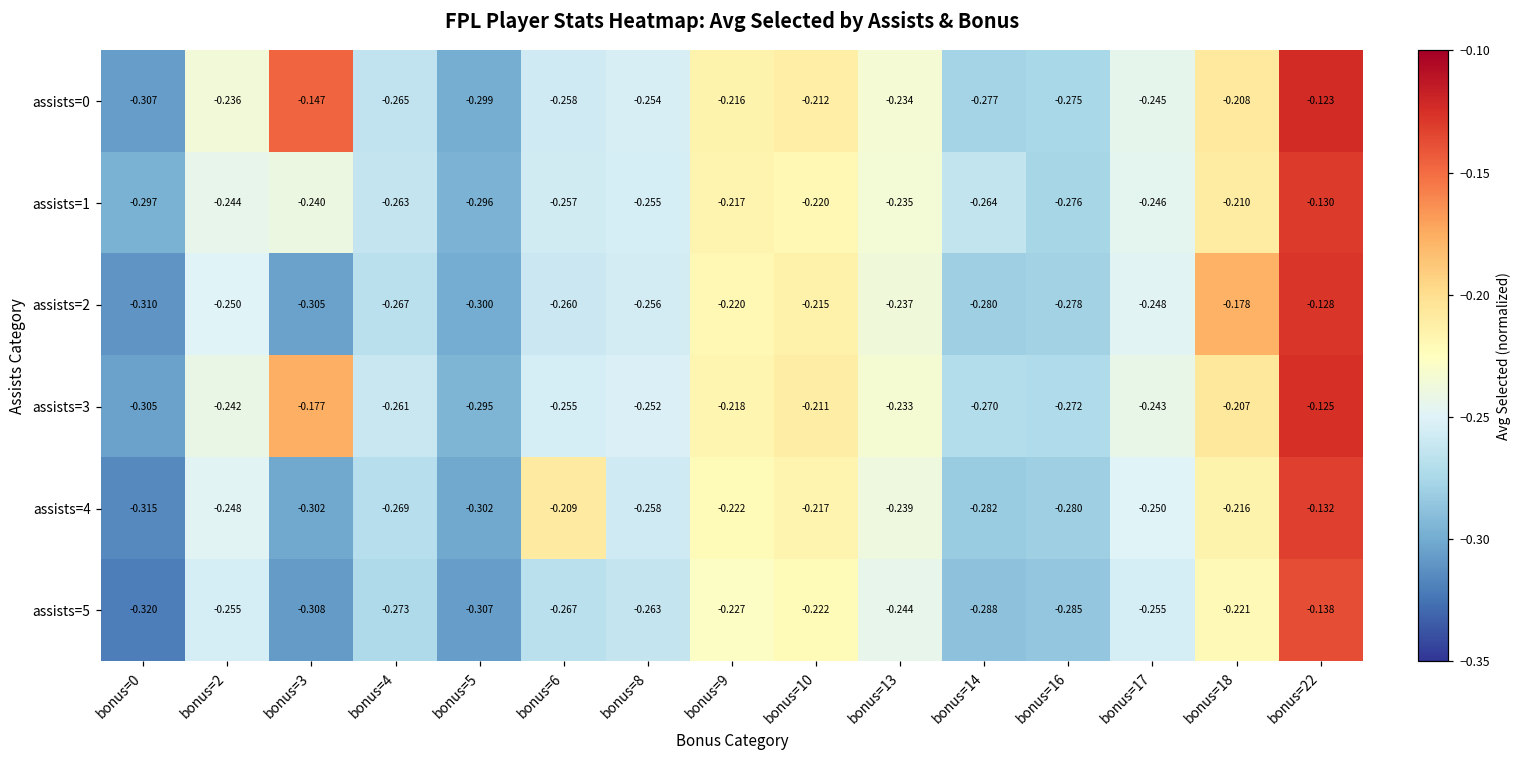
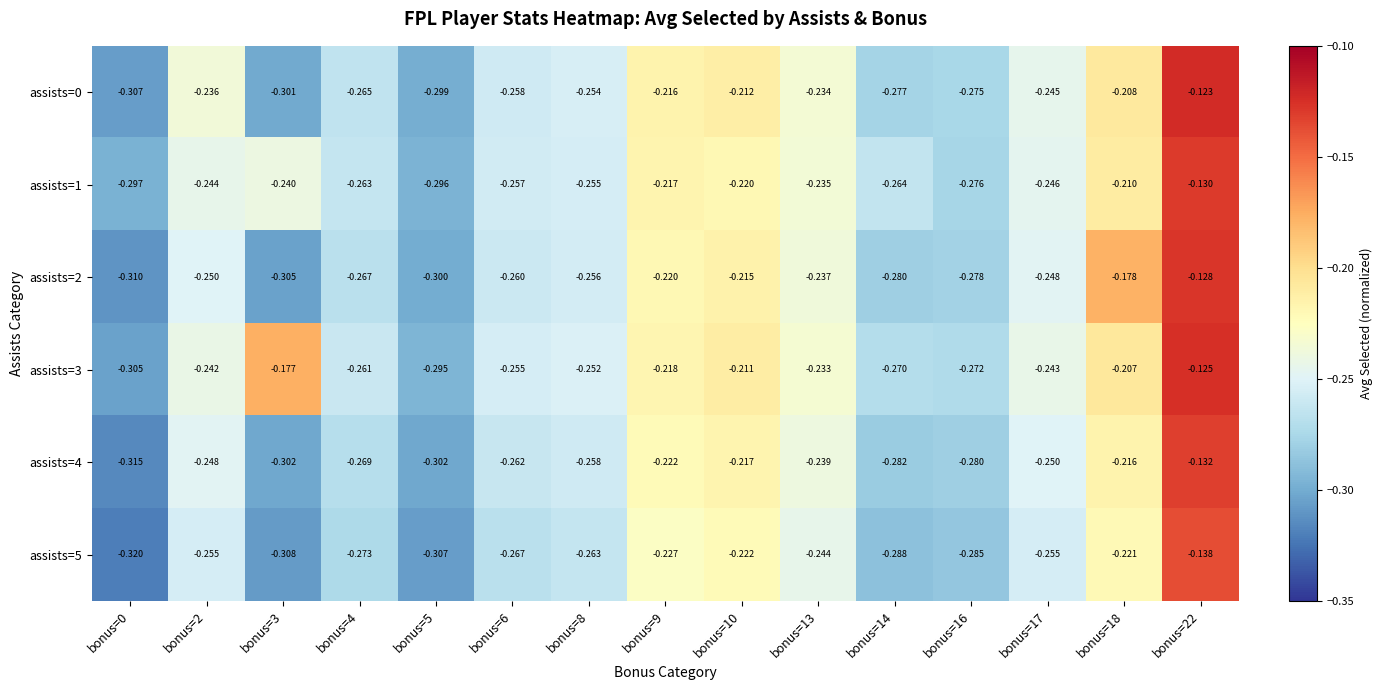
assists=0, bonus=3: -0.147 -> -0.301
assists=4, bonus=6: -0.209 -> -0.262
